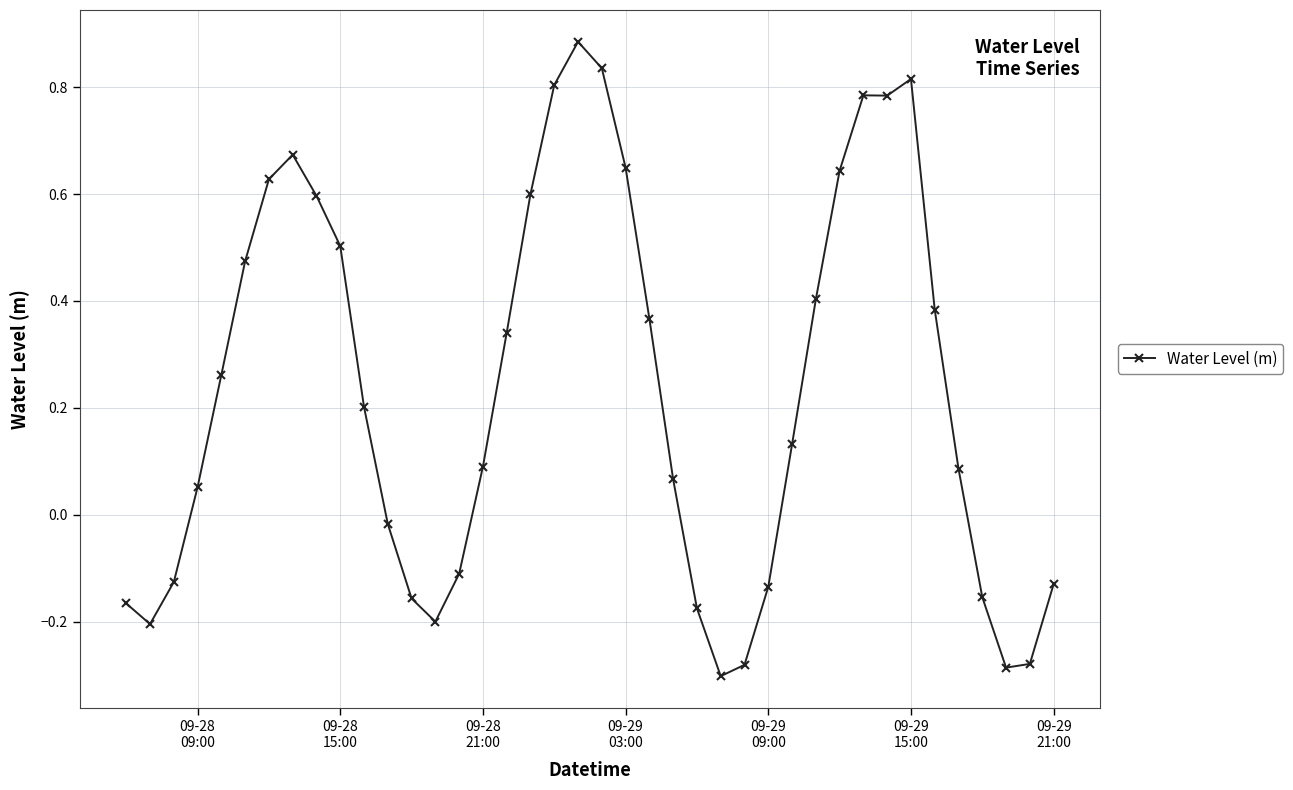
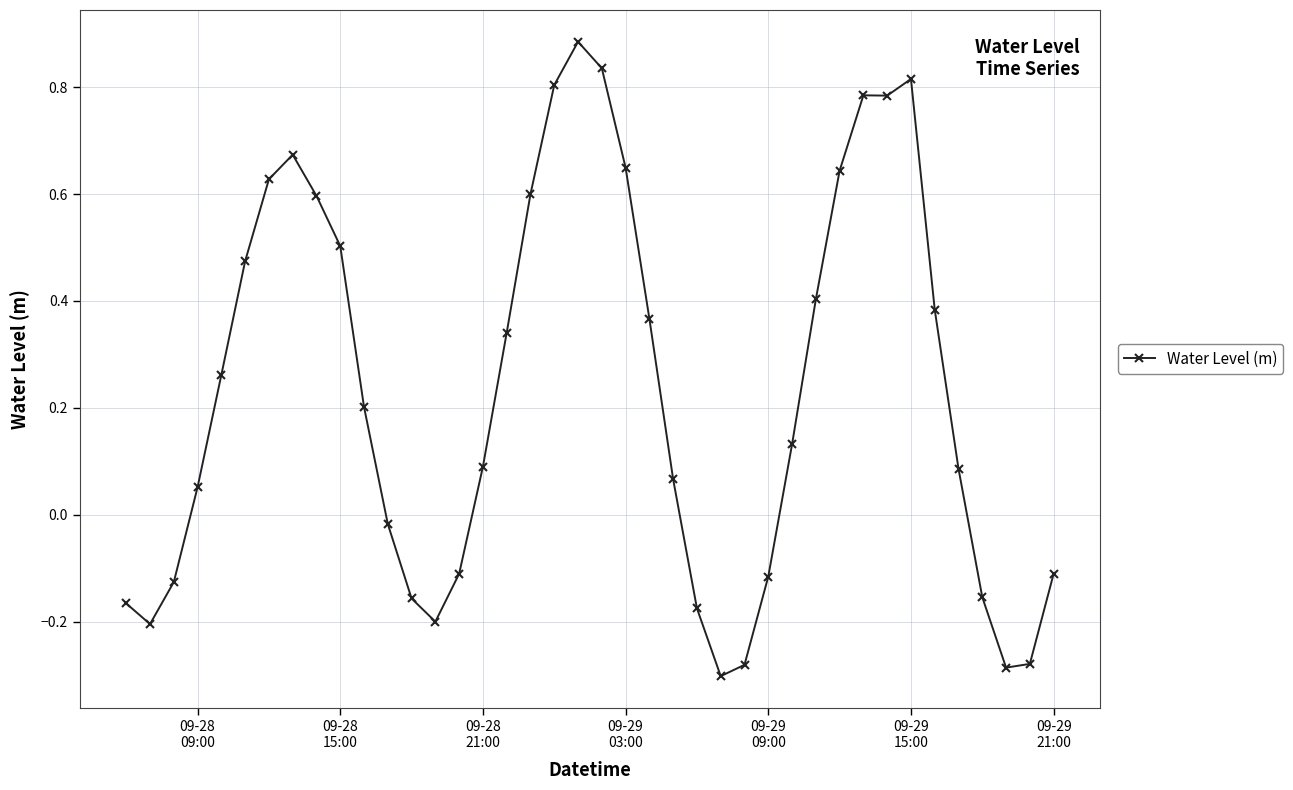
09-29 09:00: -0.13 -> -0.12
09-29 21:00: -0.13 -> -0.11
